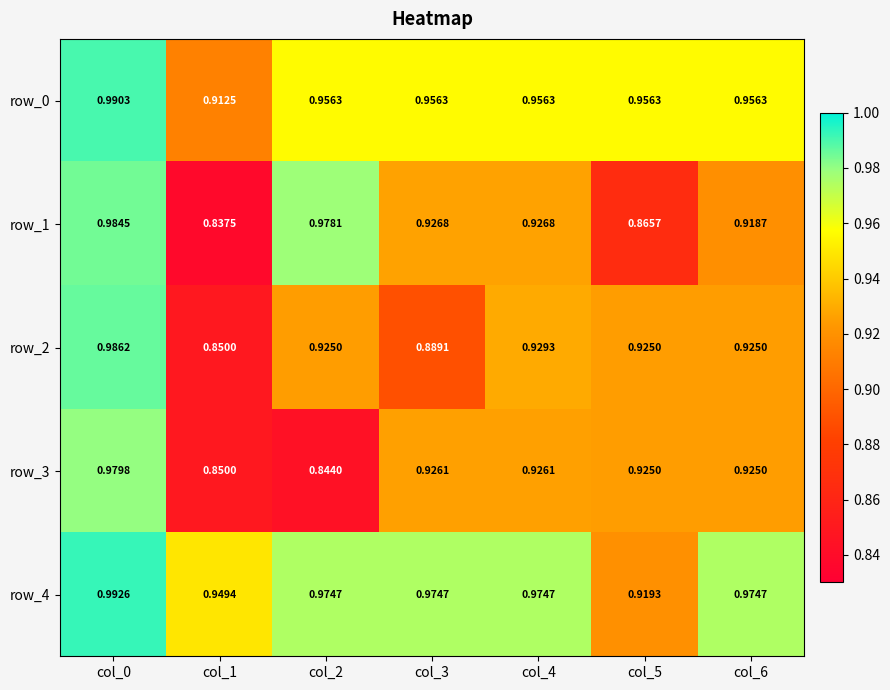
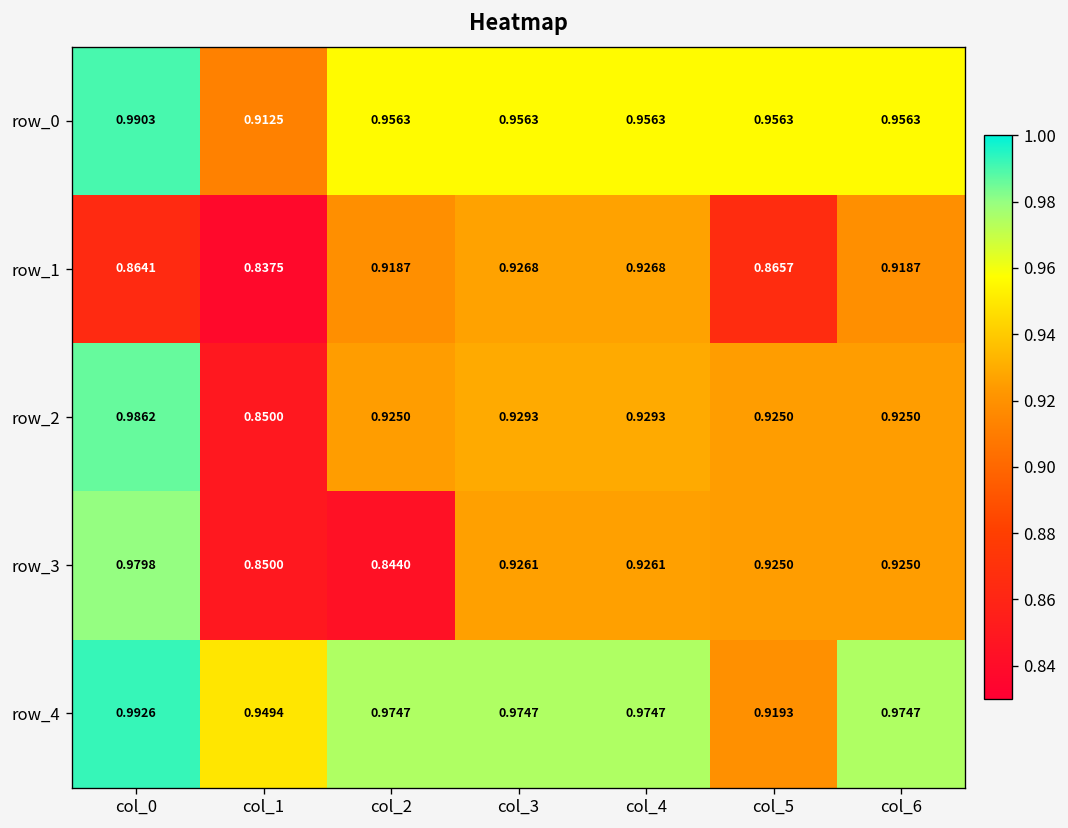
row_1, col_0: 0.9845 -> 0.8641
row_1, col_2: 0.9781 -> 0.9187
row_2, col_3: 0.8891 -> 0.9293
